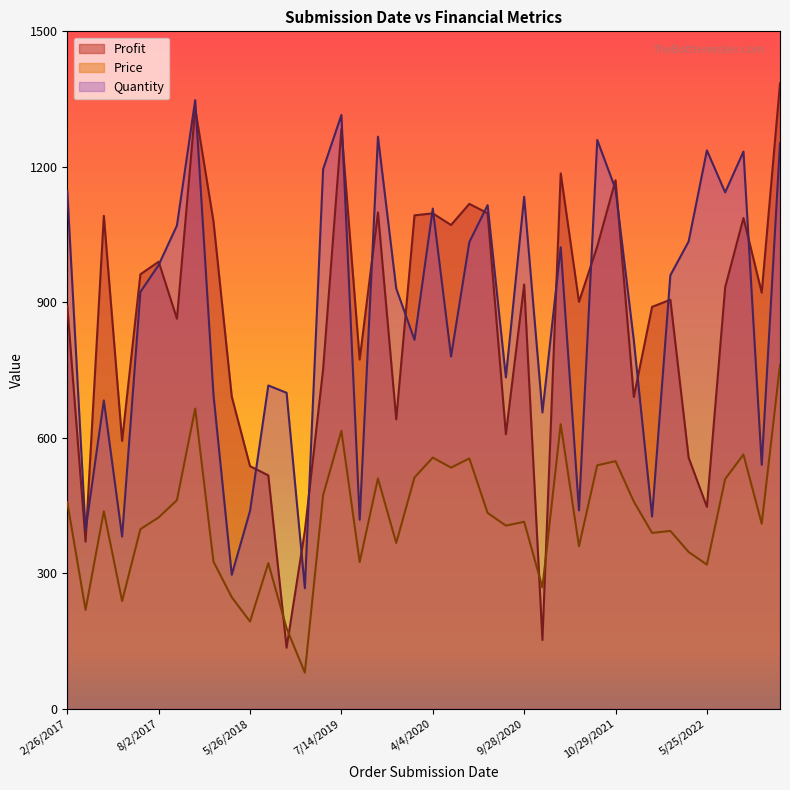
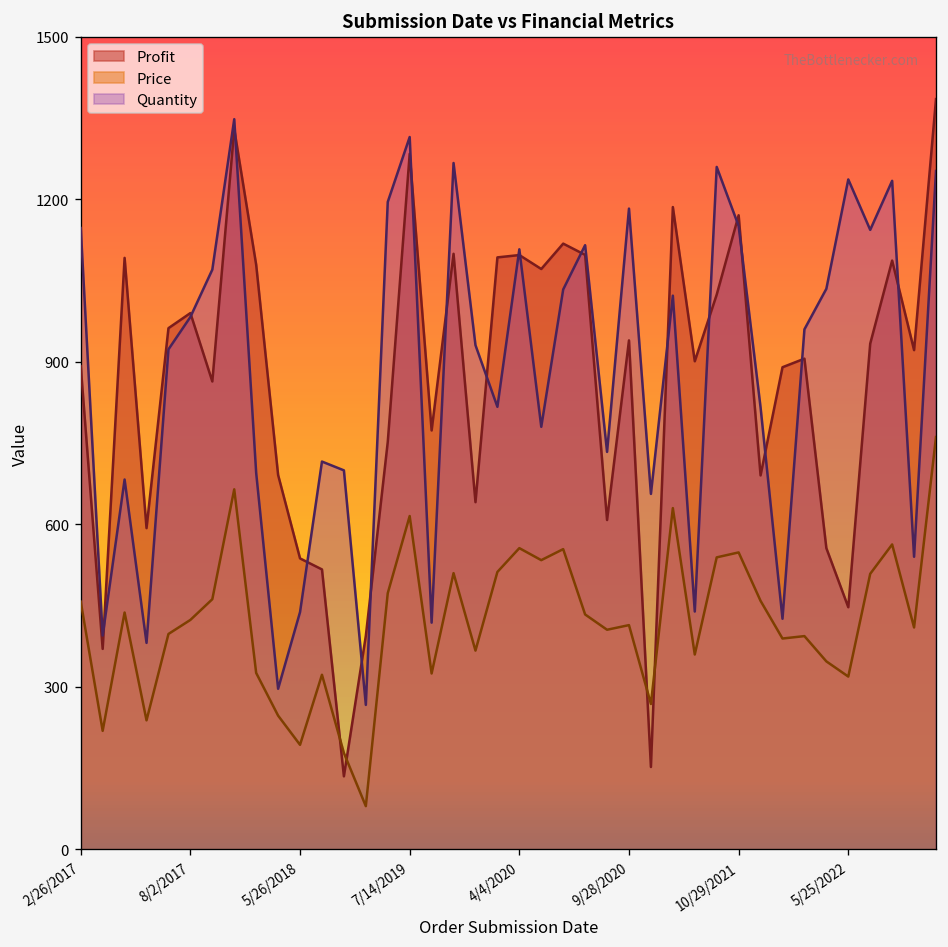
Quantity, 9/28/2020: 1130 -> 1180
